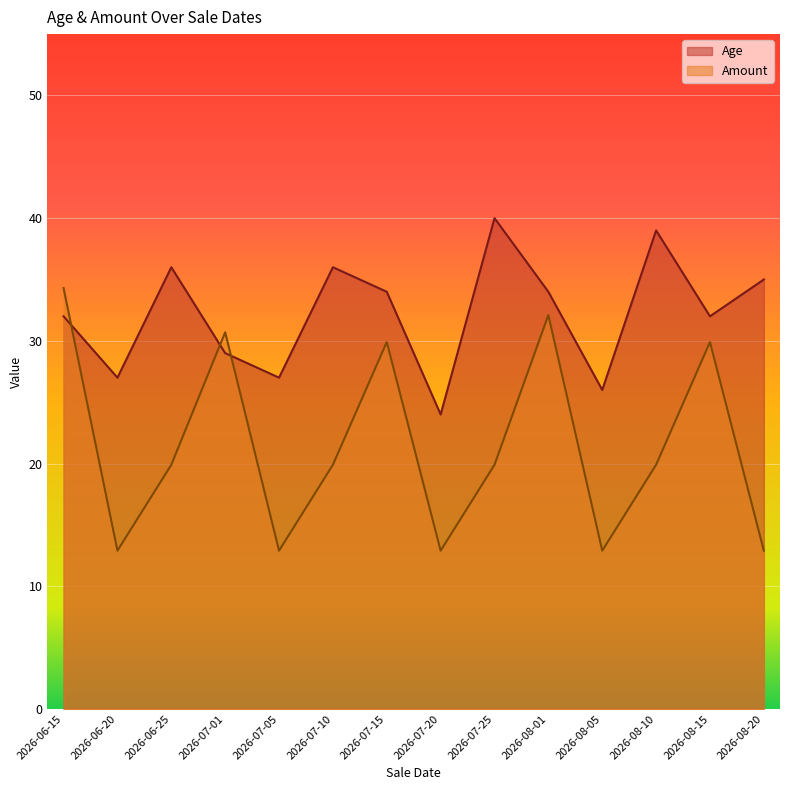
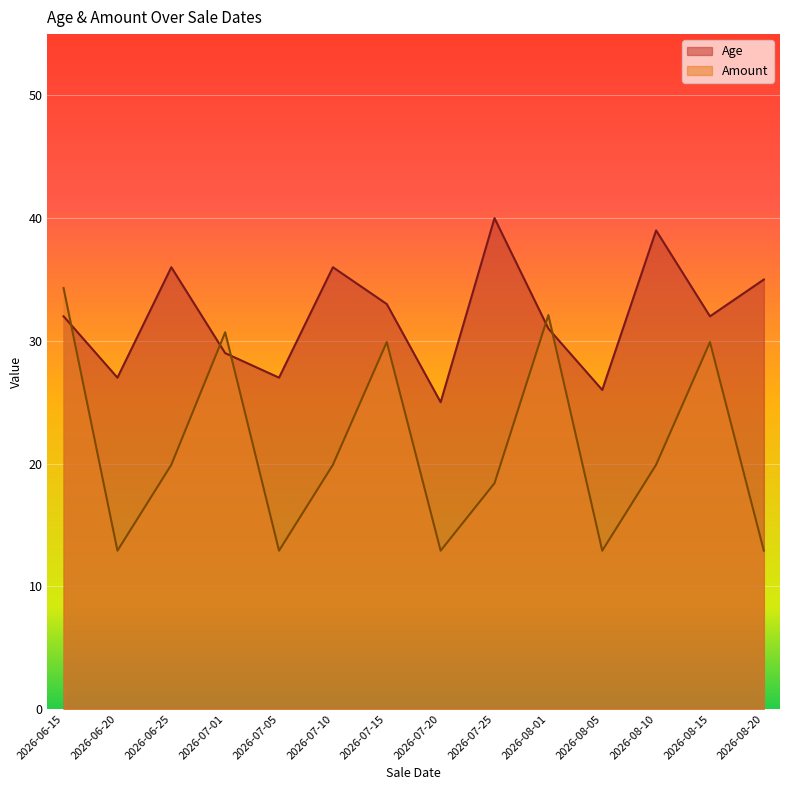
Age, 2026-07-15: 34 -> 33
Age, 2026-07-20: 24 -> 25
Amount, 2026-07-25: 19.9 -> 18.4
Age, 2026-08-01: 34 -> 31
